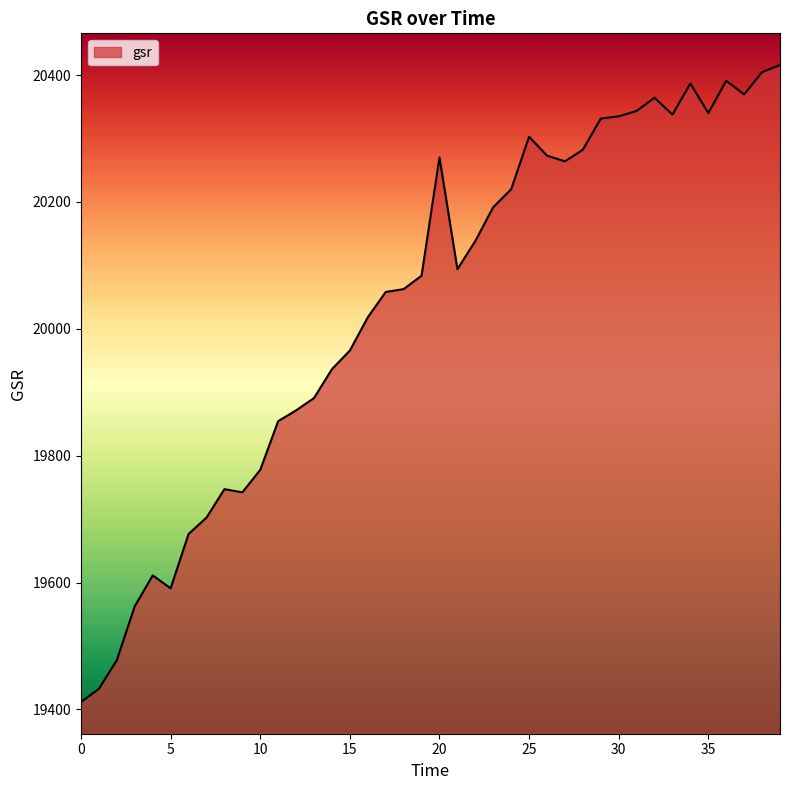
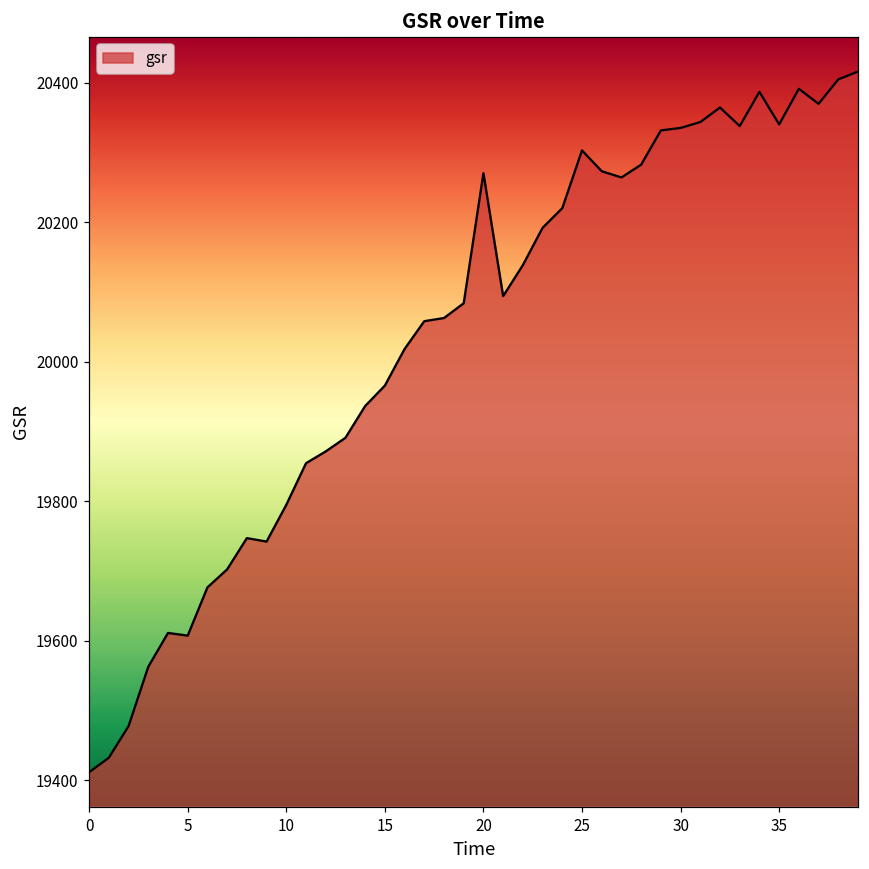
gsr, 5: 19590 -> 19610
gsr, 10: 19780 -> 19790
